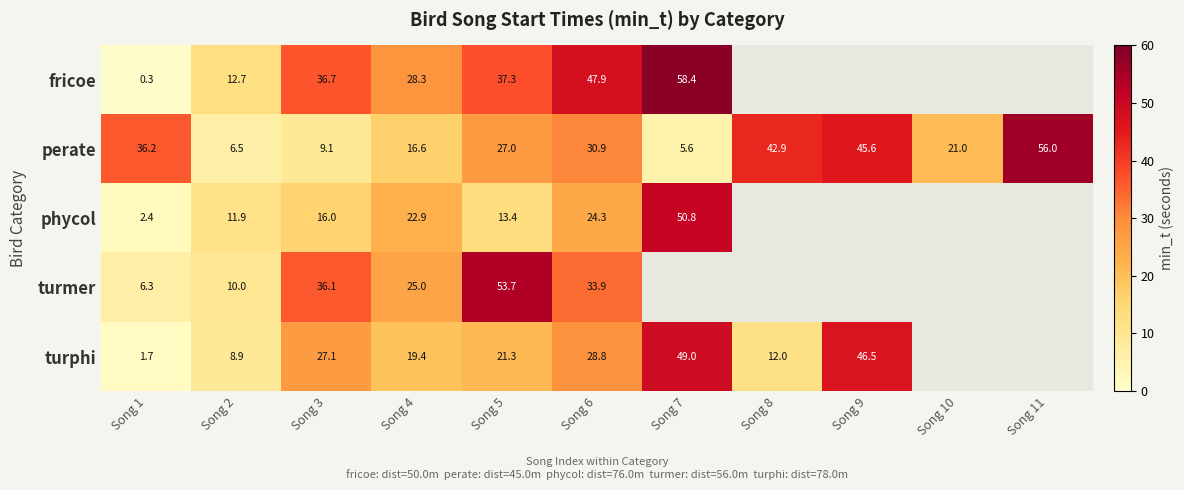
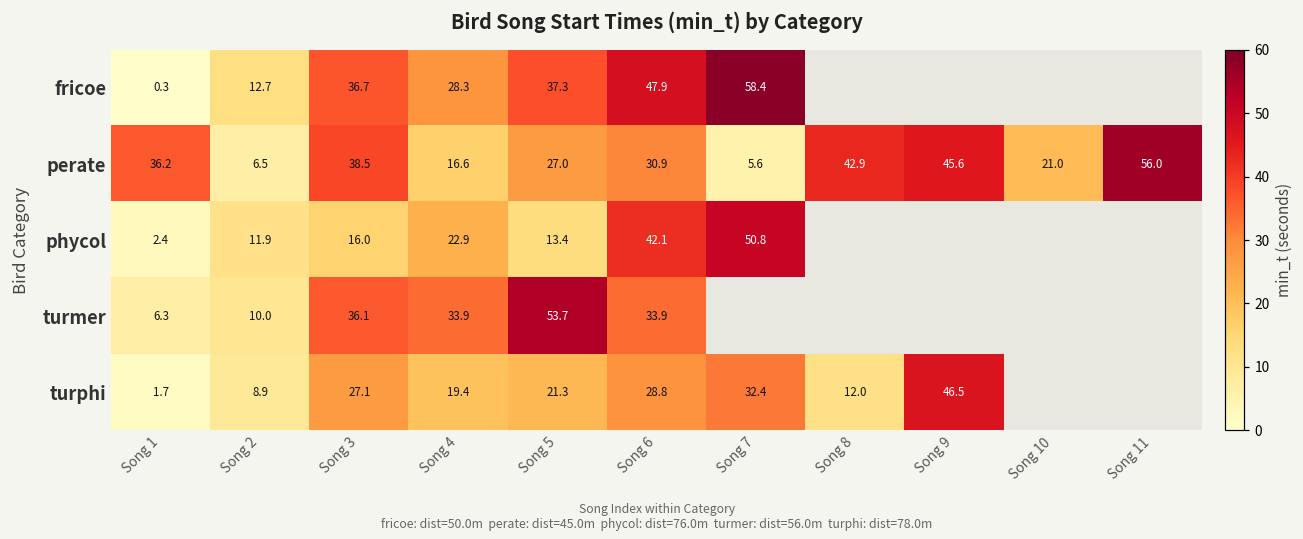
perate, Song 3: 9.1 -> 38.5
phycol, Song 6: 24.3 -> 42.1
turmer, Song 4: 25.0 -> 33.9
turphi, Song 7: 49.0 -> 32.4
